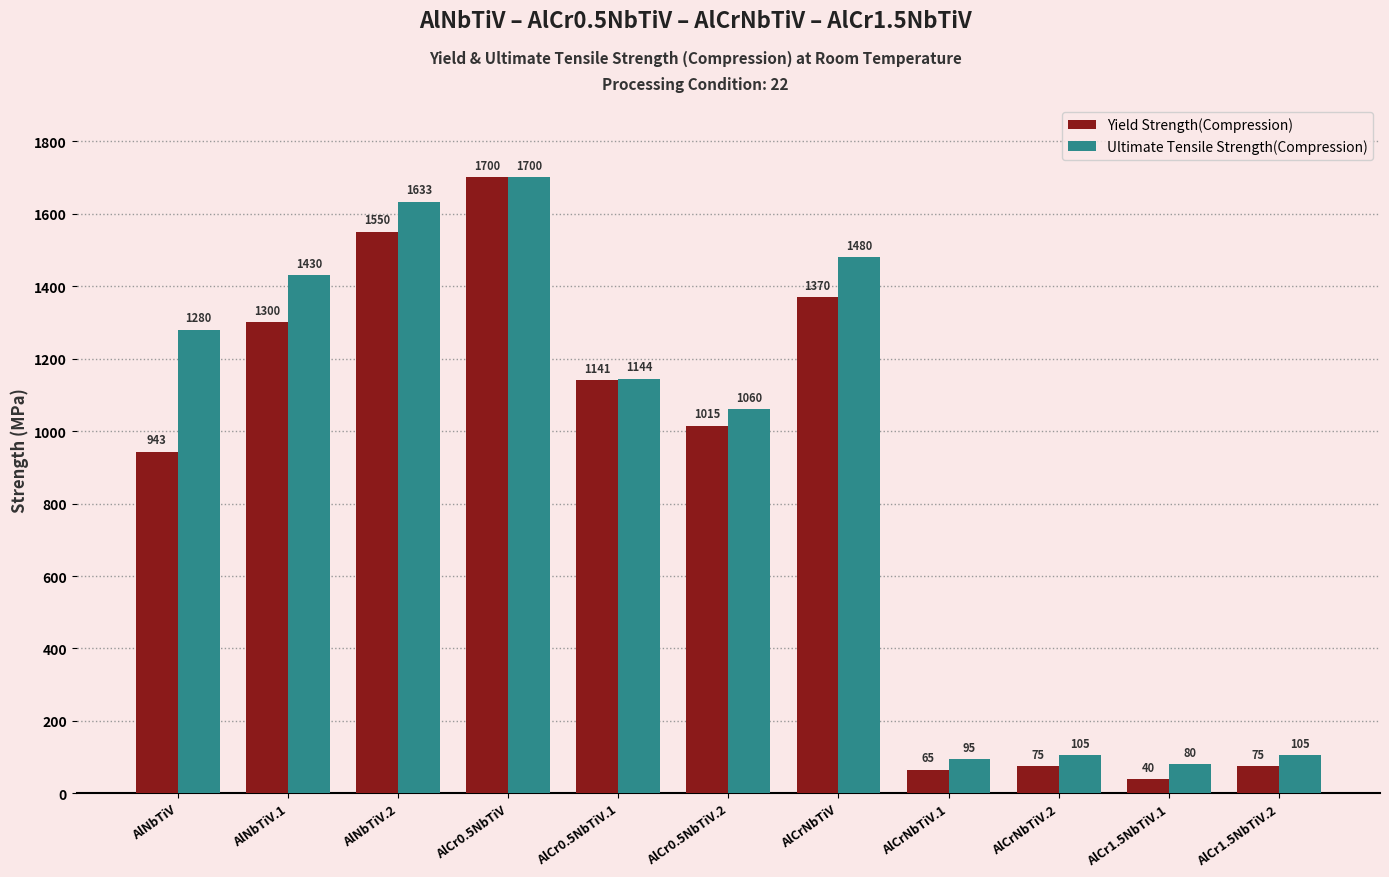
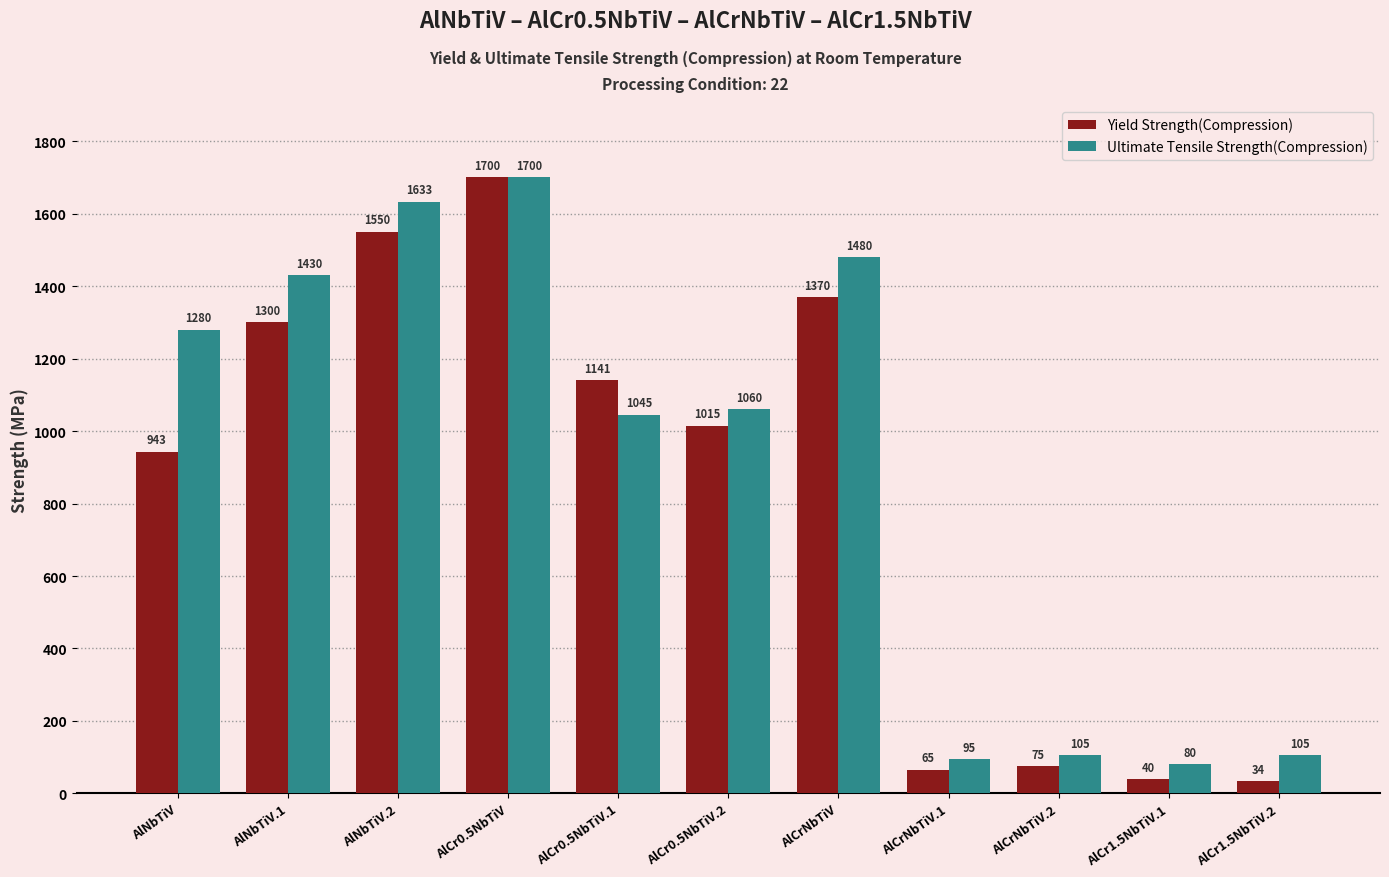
Ultimate Tensile Strength(Compression), AlCr0.5NbTiV.1: 1144 -> 1045
Yield Strength(Compression), AlCr1.5NbTiV.2: 75 -> 34
